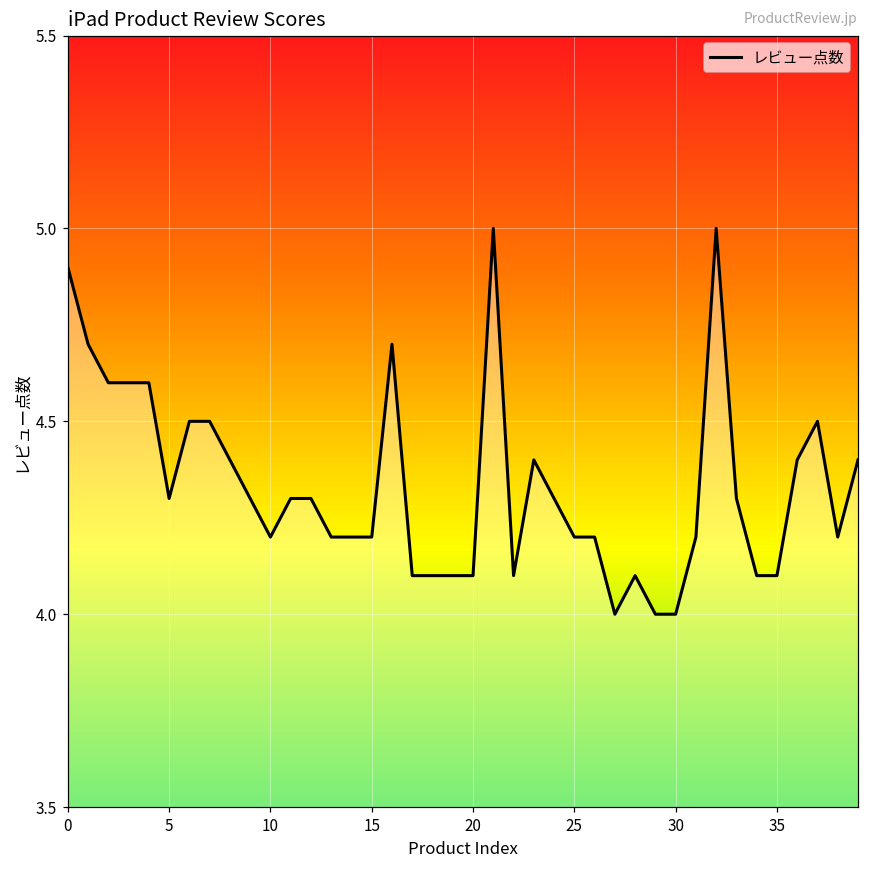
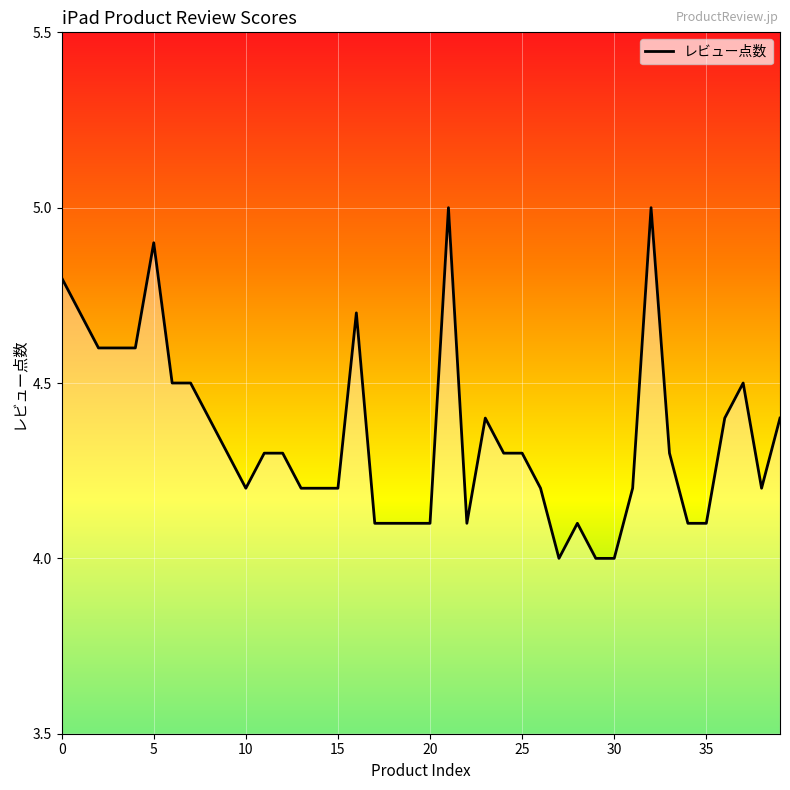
0: 4.9 -> 4.8
5: 4.3 -> 4.9
25: 4.2 -> 4.3
